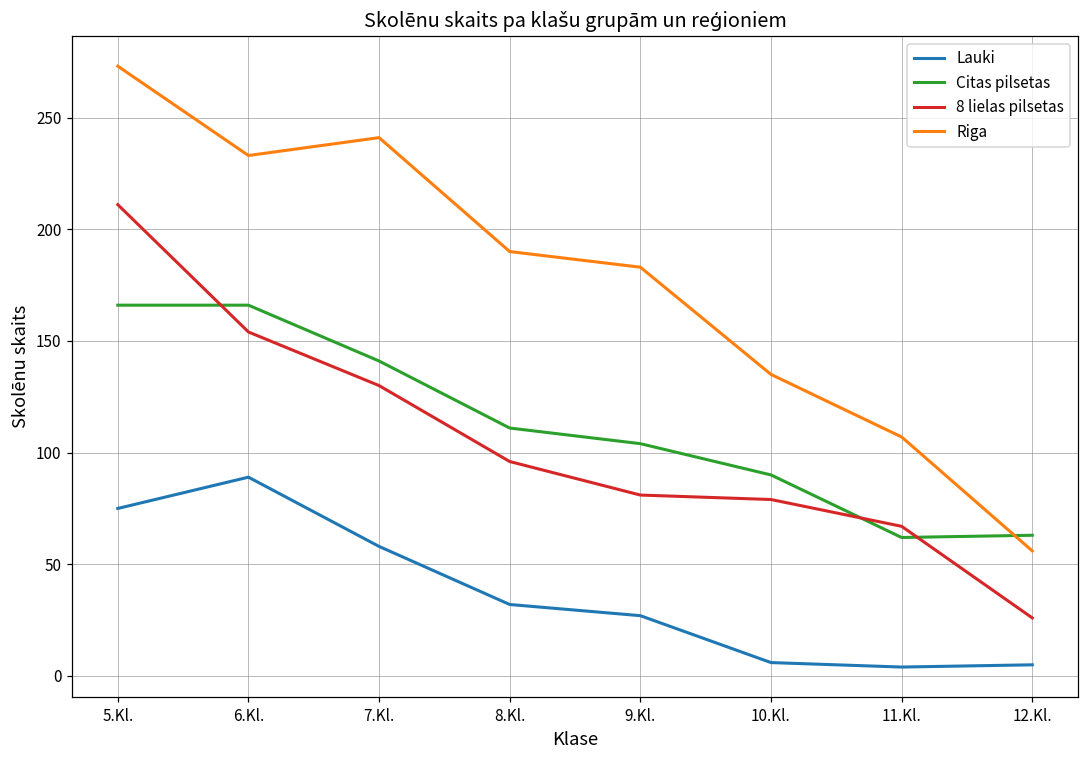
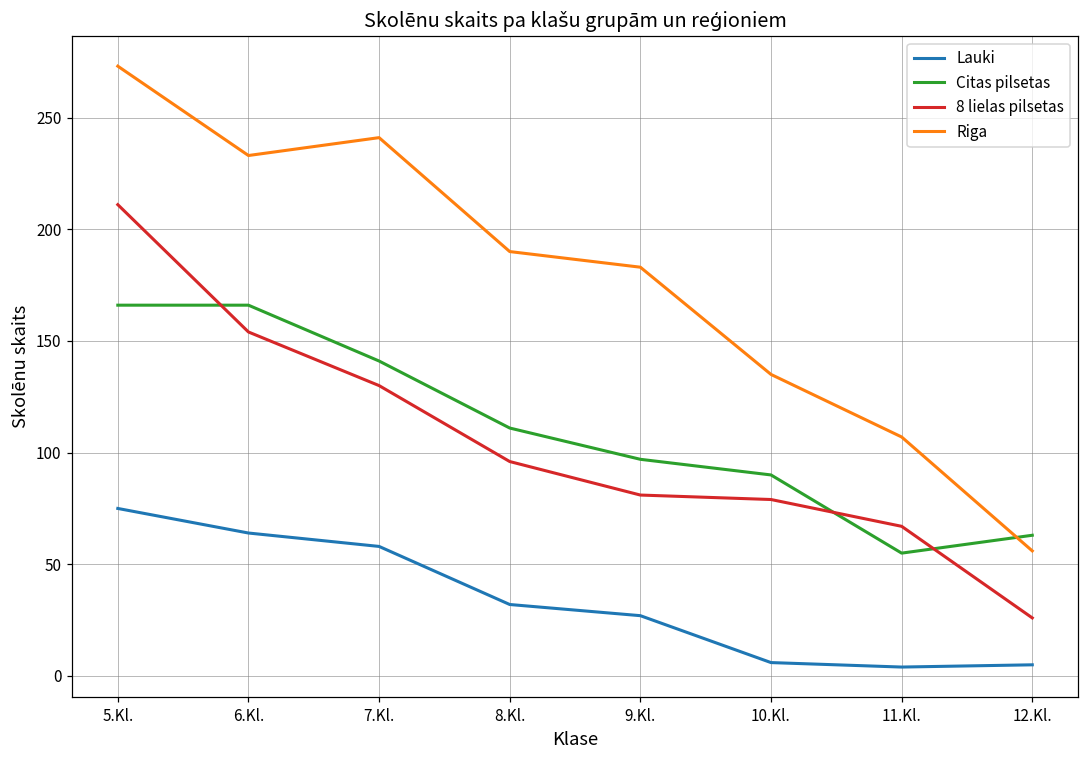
Lauki, 6.Kl.: 89 -> 64
Citas pilsetas, 9.Kl.: 104 -> 97
Citas pilsetas, 11.Kl.: 62 -> 55
